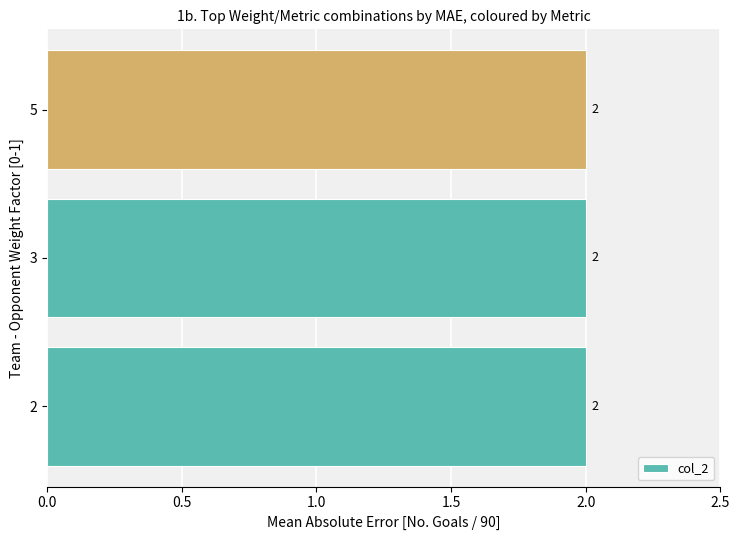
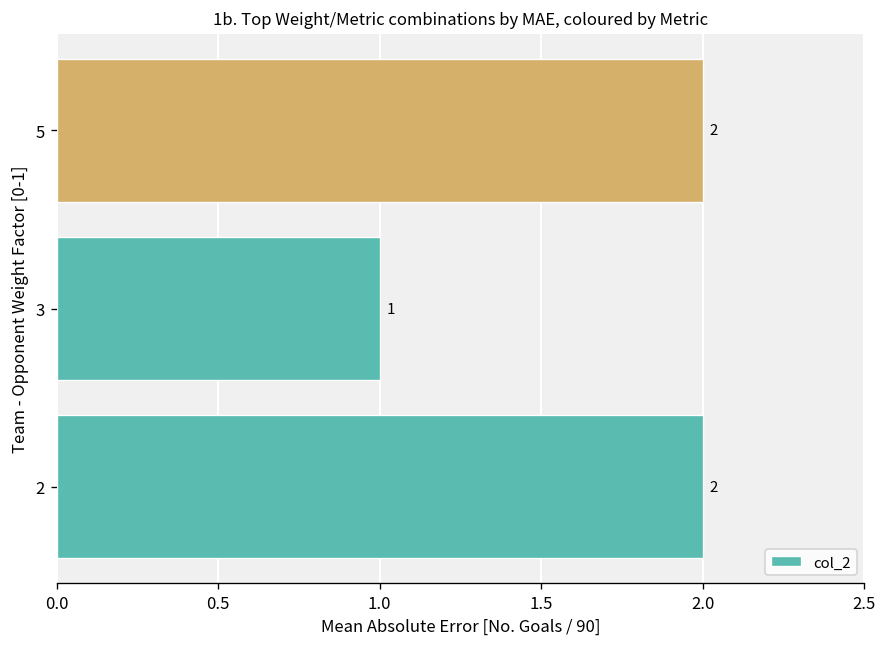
3: 2 -> 1
